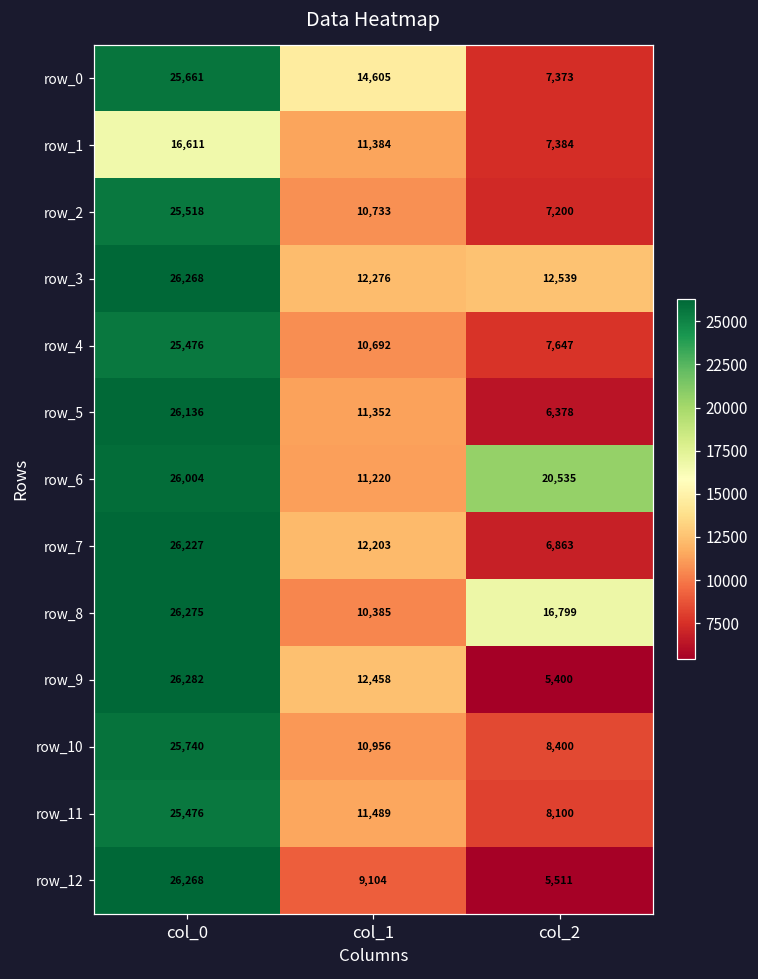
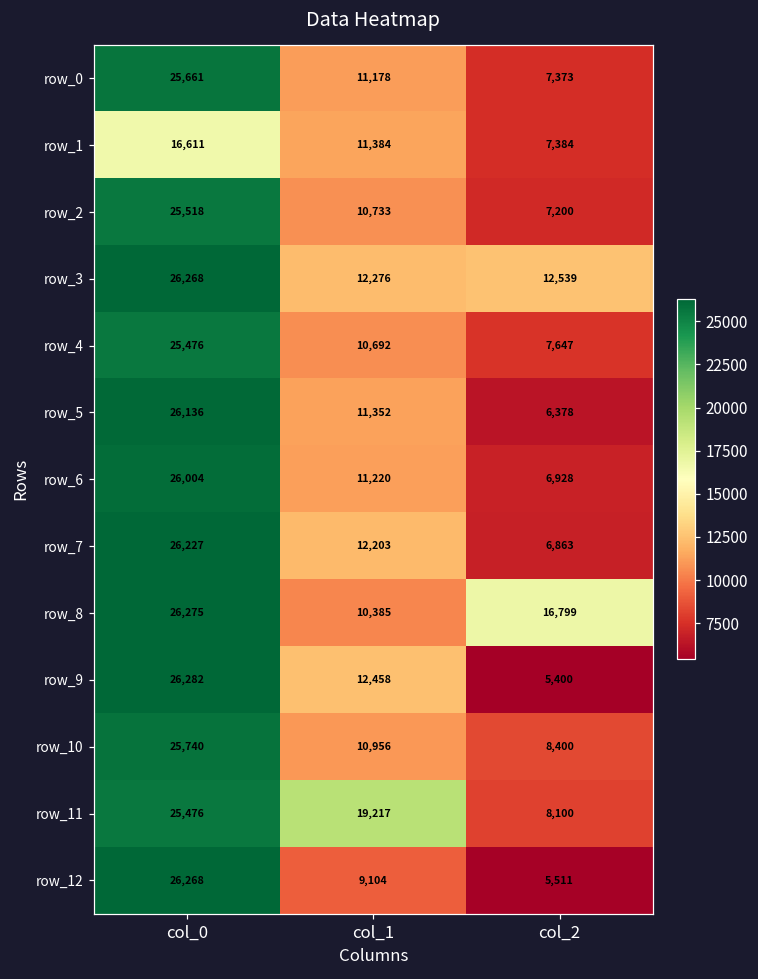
row_0, col_1: 14,605 -> 11,178
row_6, col_2: 20,535 -> 6,928
row_11, col_1: 11,489 -> 19,217
